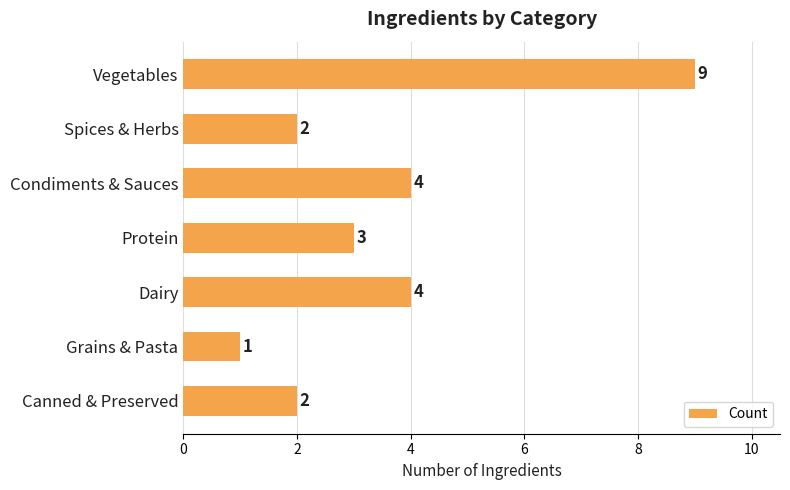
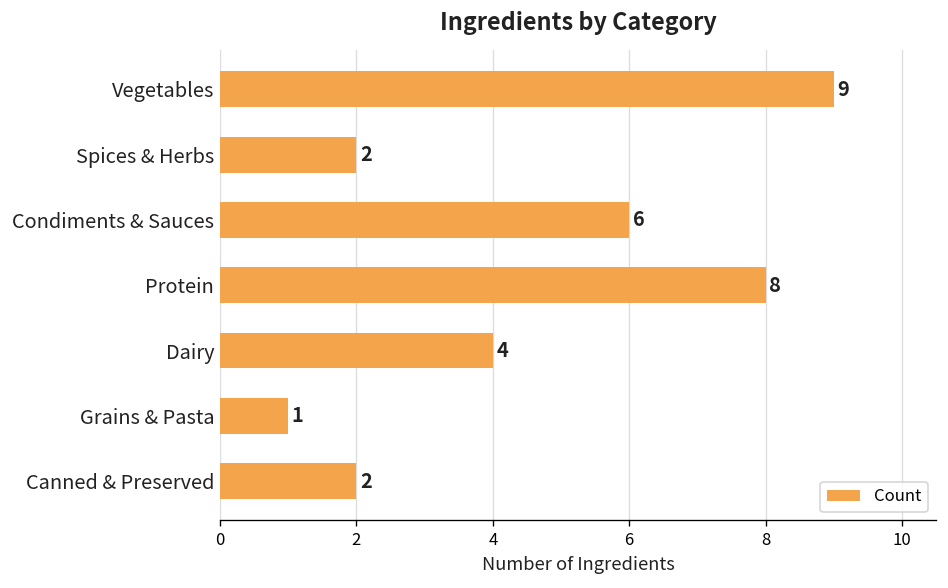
Condiments & Sauces: 4 -> 6
Protein: 3 -> 8
